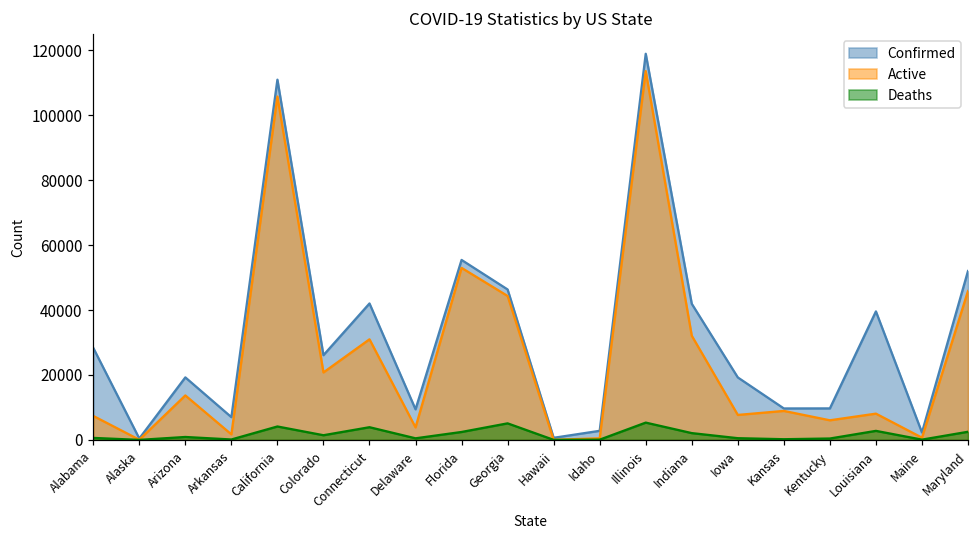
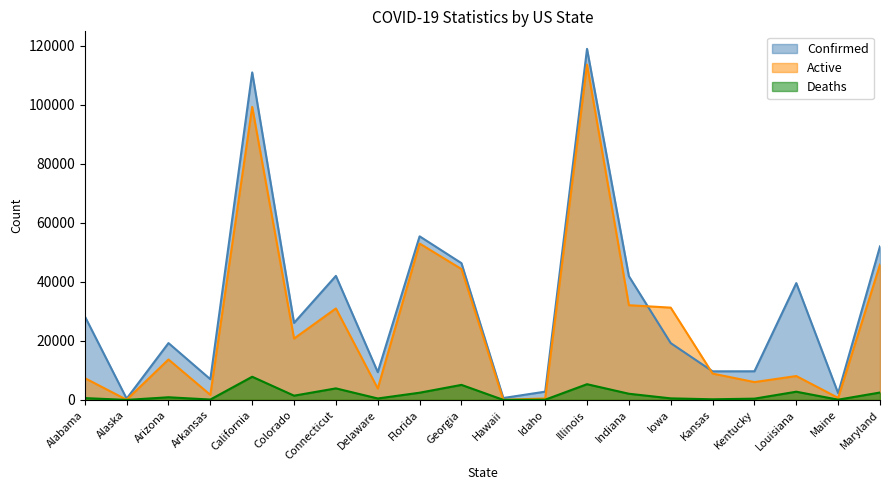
Active, California: 106000 -> 99000
Deaths, California: 4000 -> 8000
Active, Iowa: 8000 -> 31000
